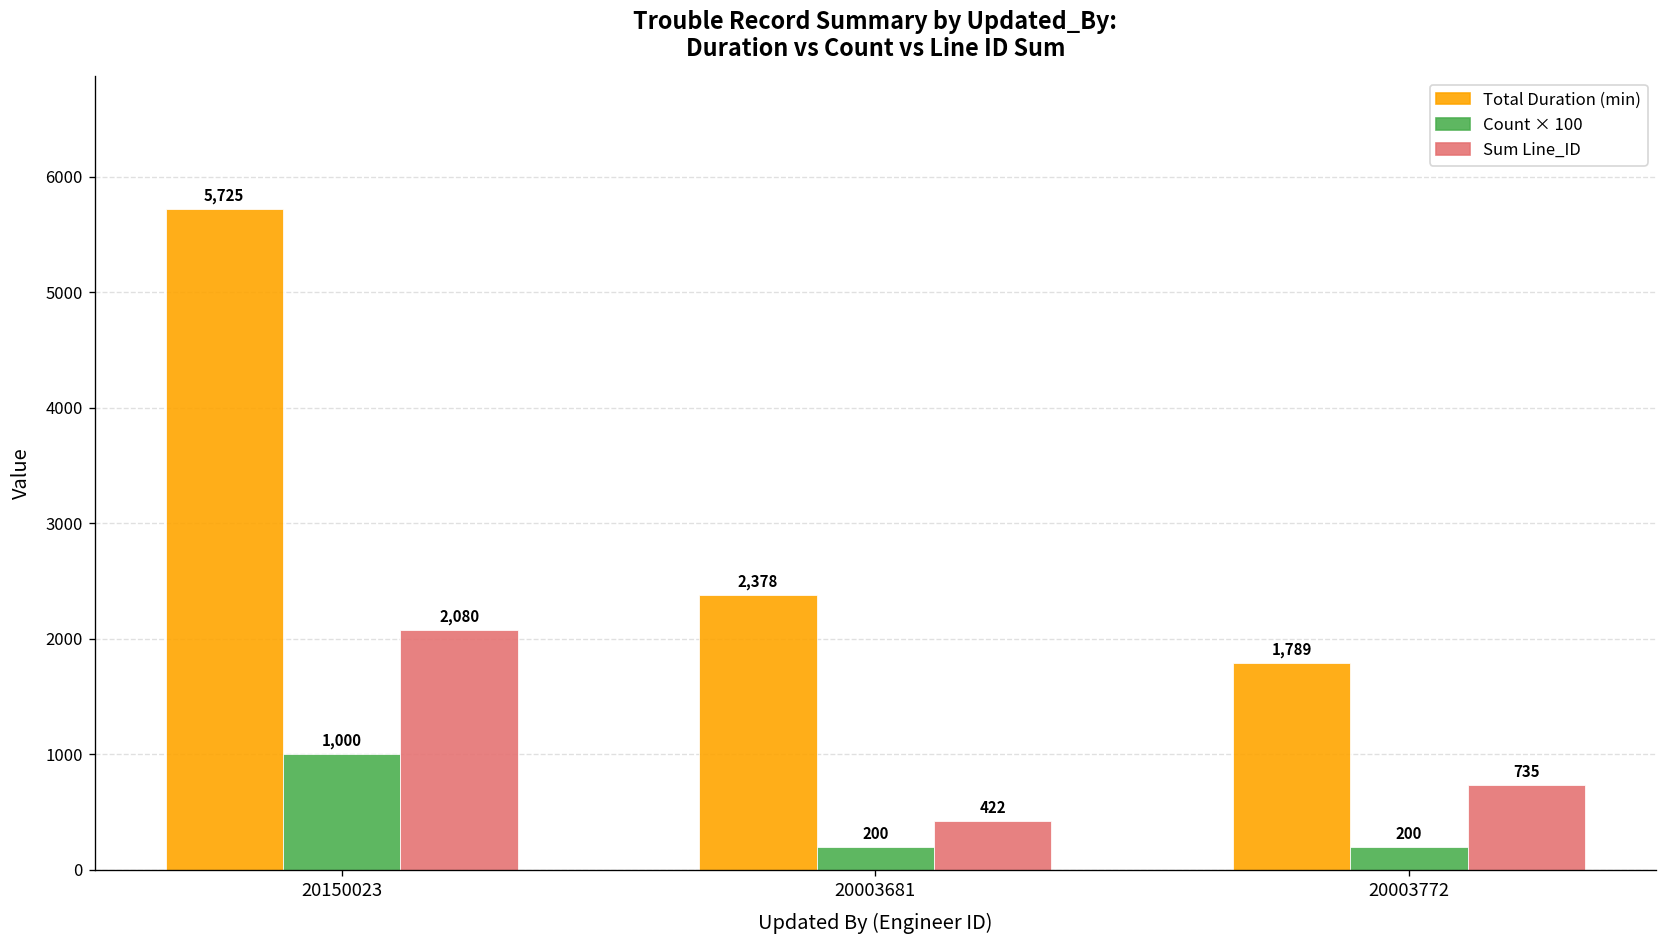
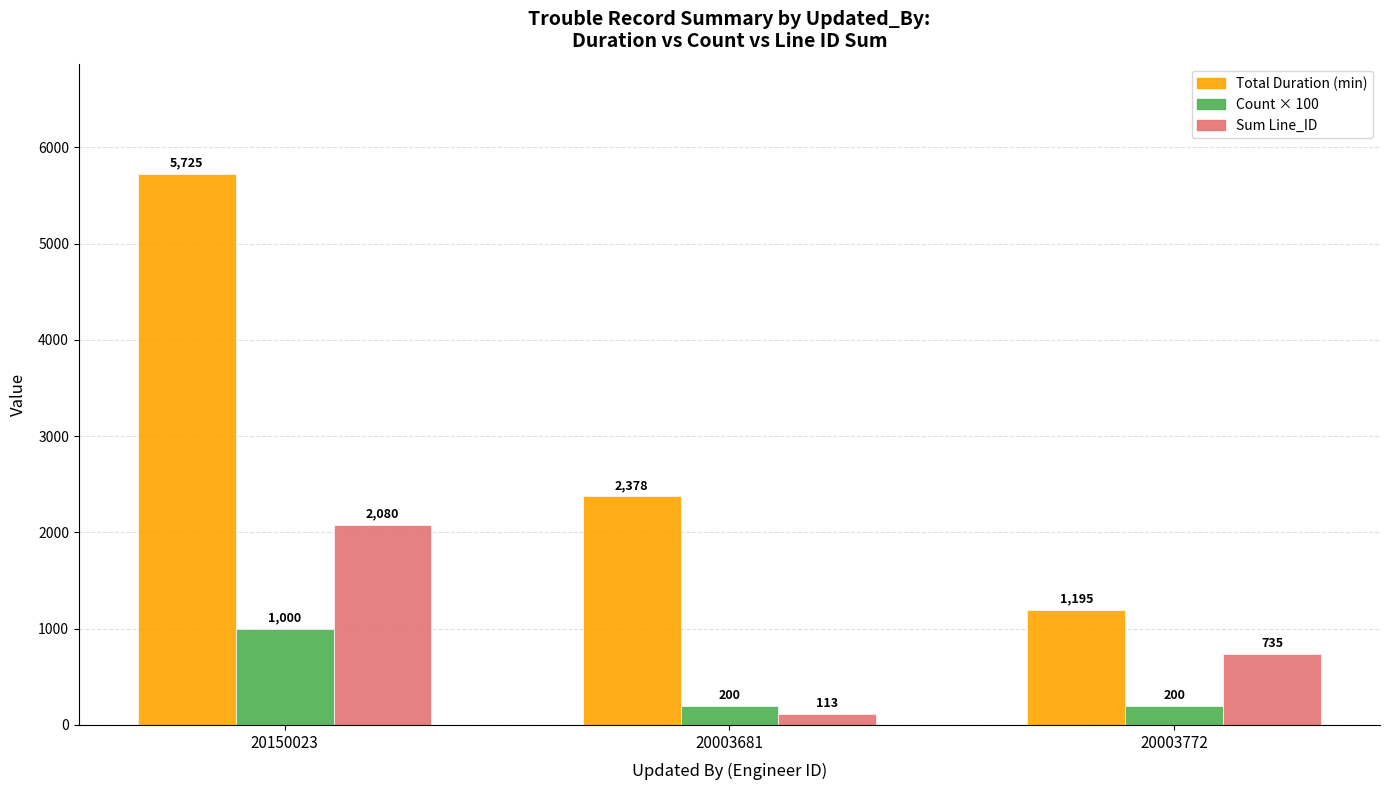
Sum Line_ID, 20003681: 422 -> 113
Total Duration (min), 20003772: 1,789 -> 1,195
